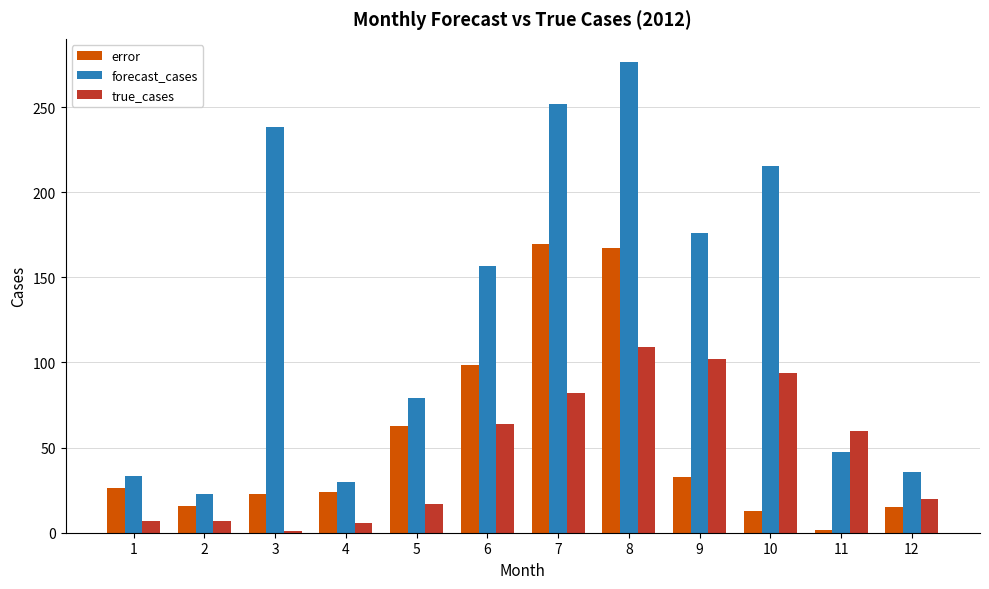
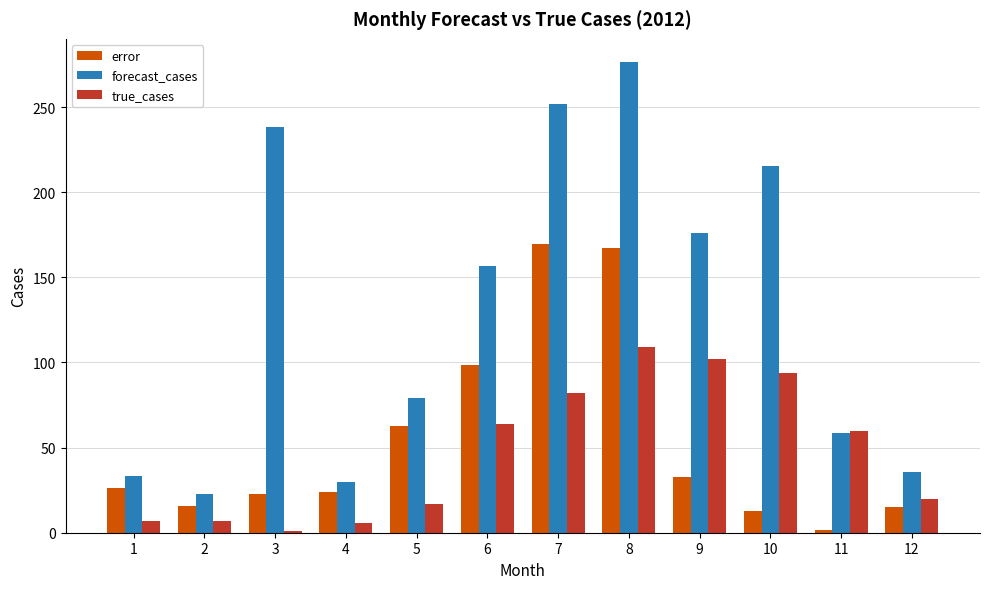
forecast_cases, 11: 47 -> 58
